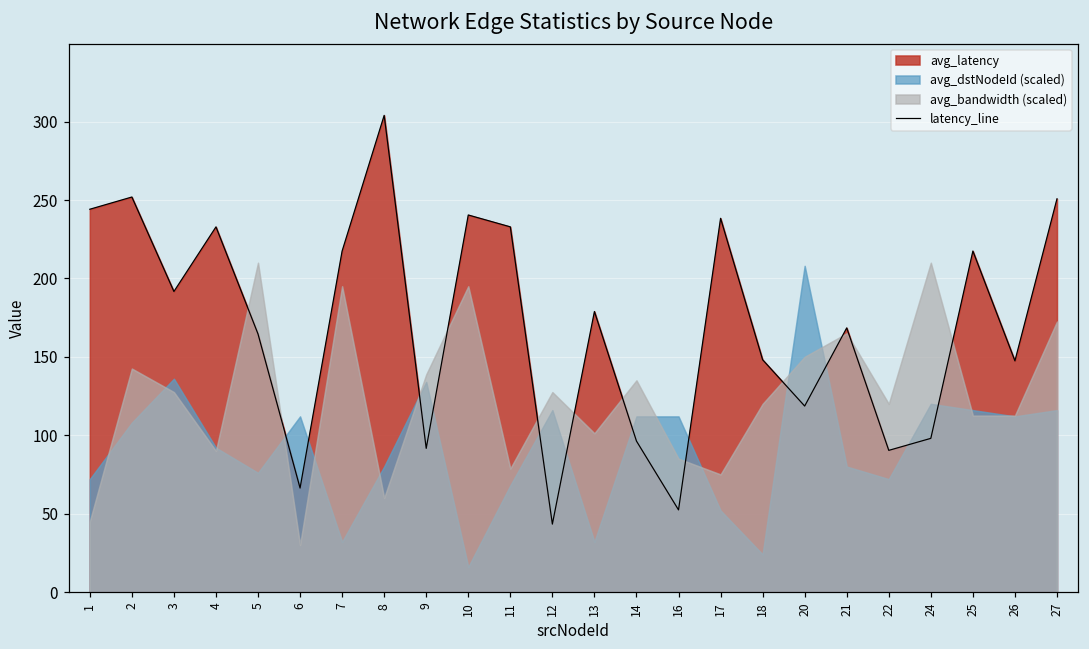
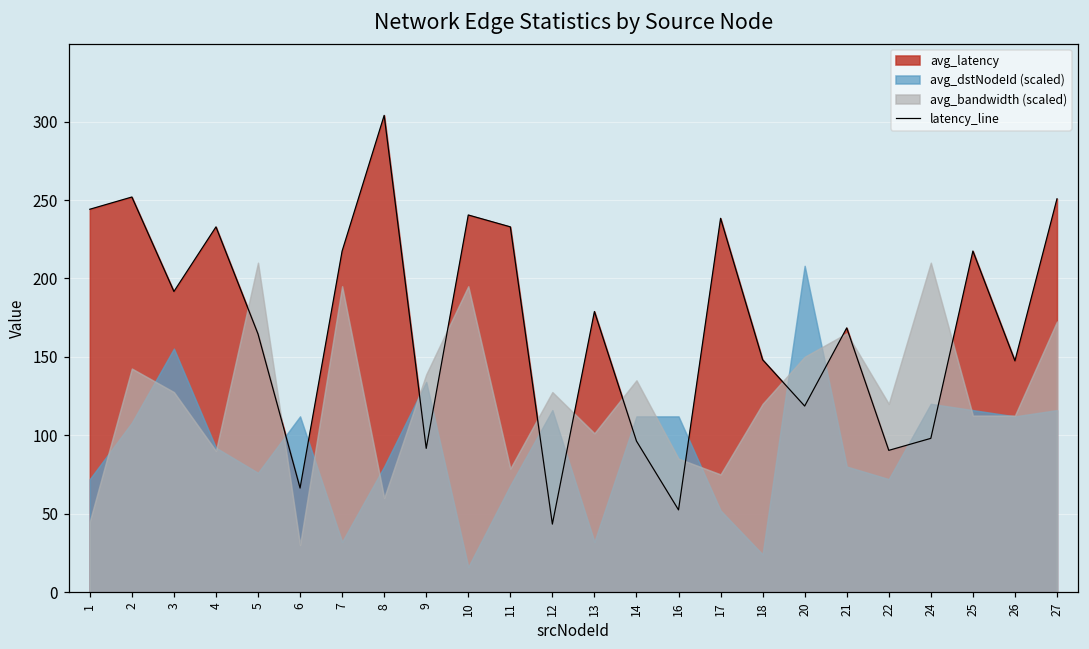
avg_dstNodeId (scaled), 3: 136 -> 155
